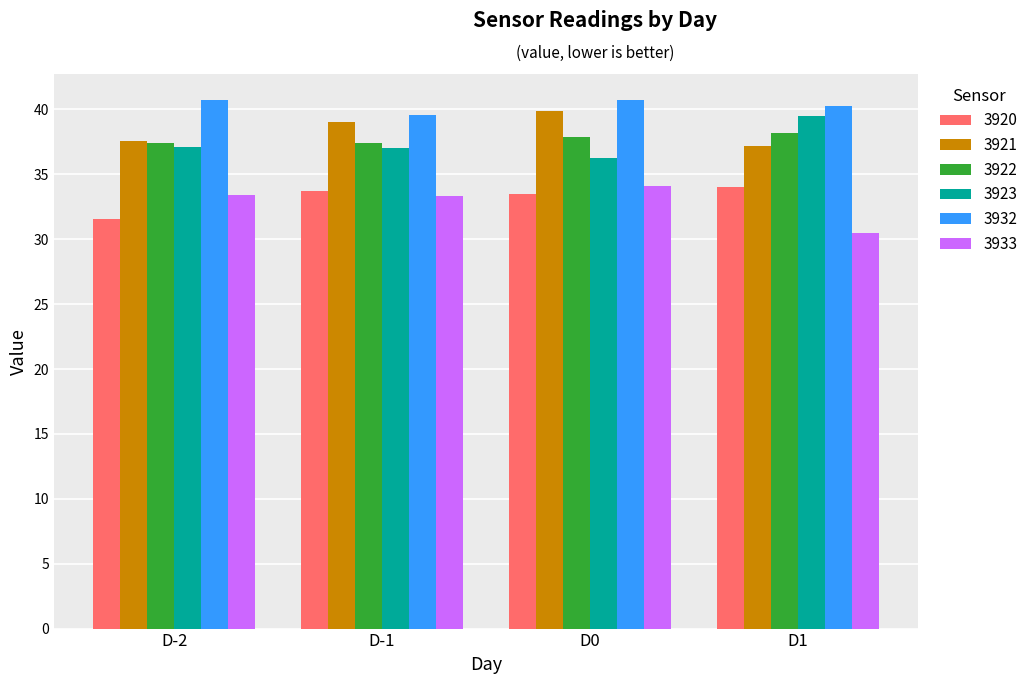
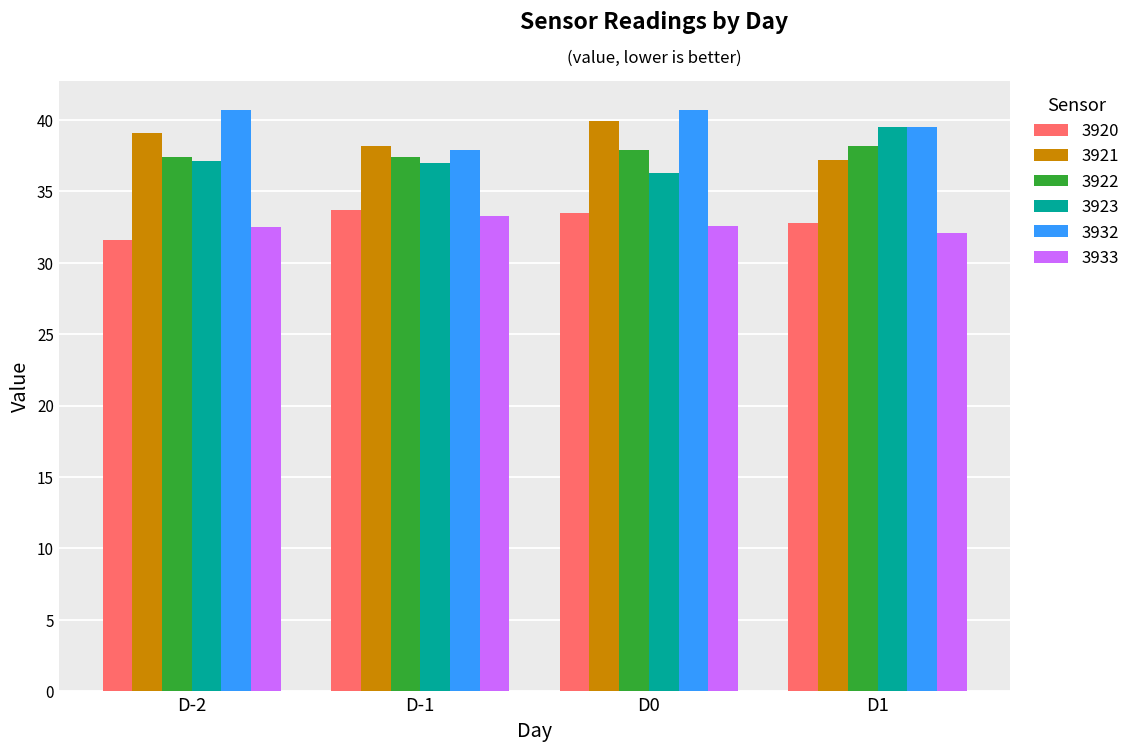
3921, D-2: 37.6 -> 39.1
3933, D-2: 33.4 -> 32.5
3921, D-1: 39.0 -> 38.2
3932, D-1: 39.6 -> 37.9
3933, D0: 34.1 -> 32.6
3920, D1: 34.0 -> 32.8
3932, D1: 40.3 -> 39.5
3933, D1: 30.5 -> 32.1
